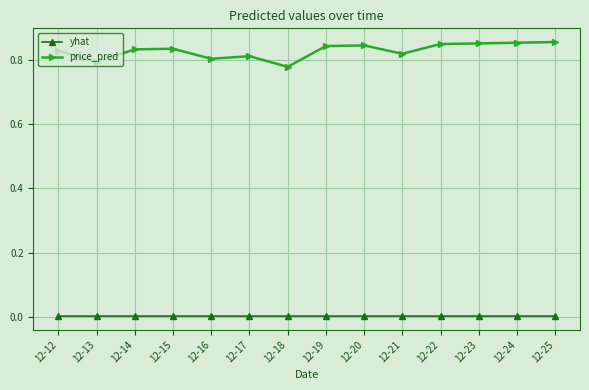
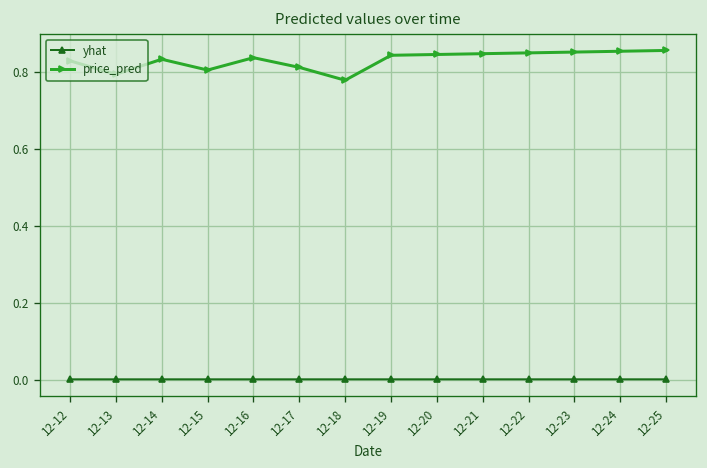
price_pred, 12-15: 0.84 -> 0.81
price_pred, 12-16: 0.80 -> 0.84
price_pred, 12-21: 0.82 -> 0.85
